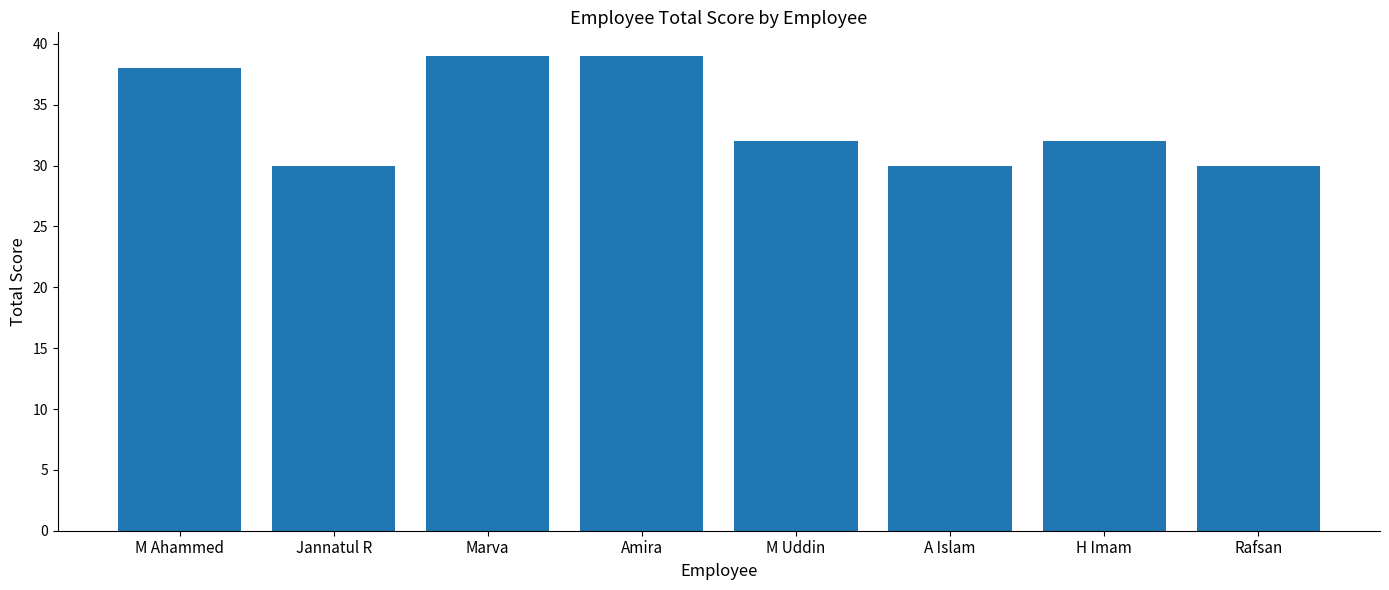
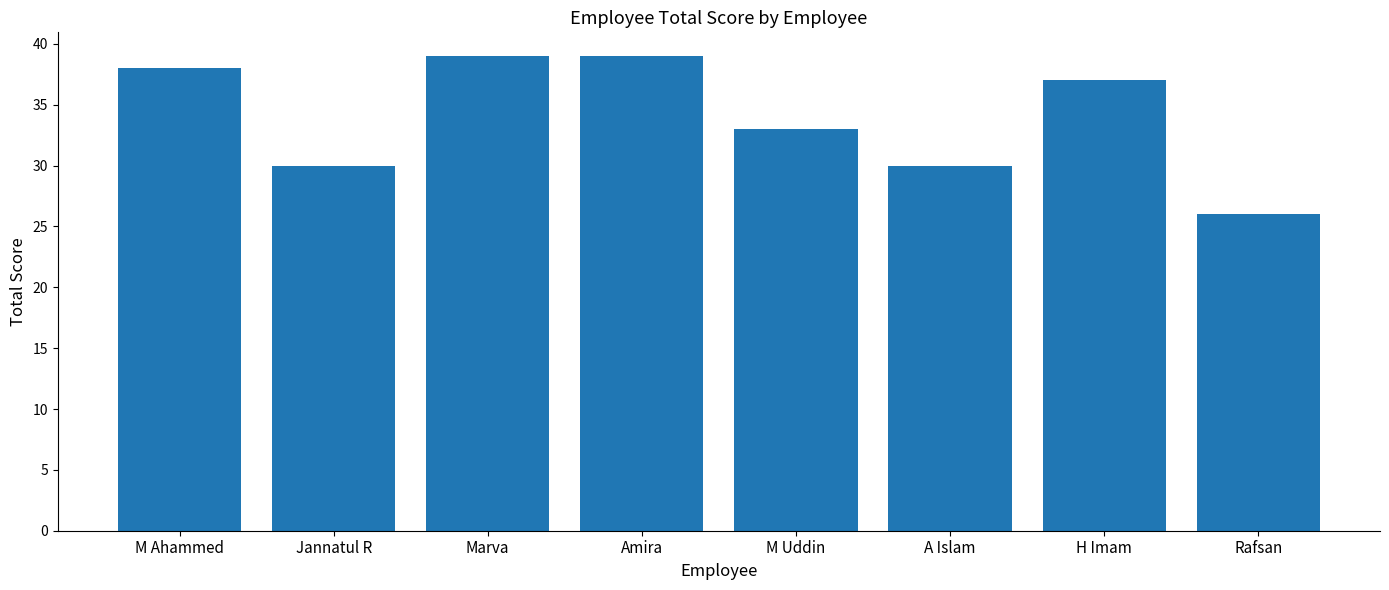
M Uddin: 32 -> 33
H Imam: 32 -> 37
Rafsan: 30 -> 26
